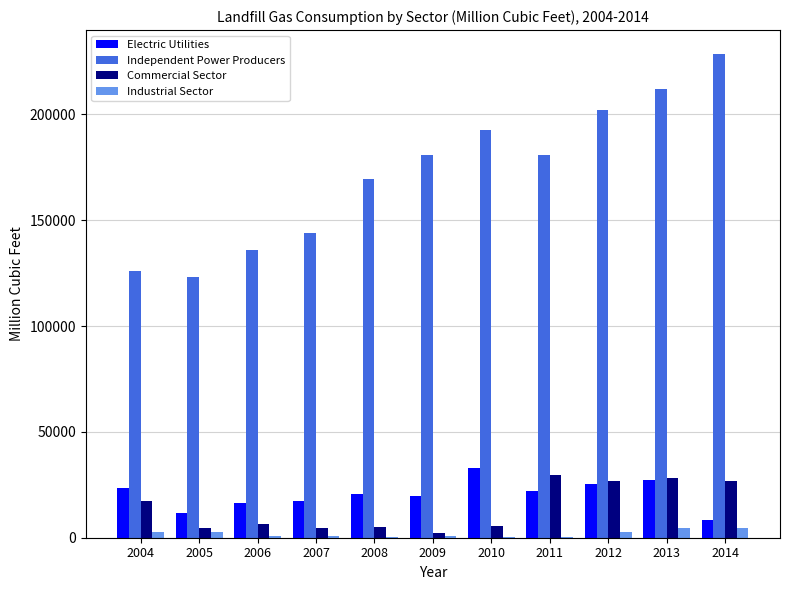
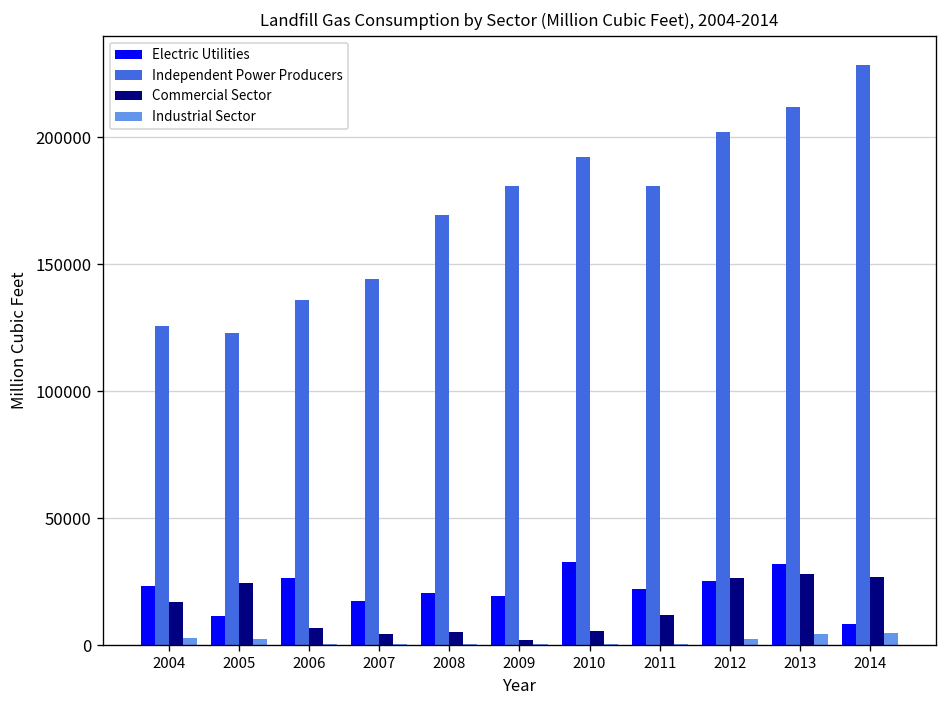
Commercial Sector, 2005: 5000 -> 25000
Electric Utilities, 2006: 17000 -> 26000
Commercial Sector, 2011: 29000 -> 12000
Electric Utilities, 2013: 27000 -> 32000
